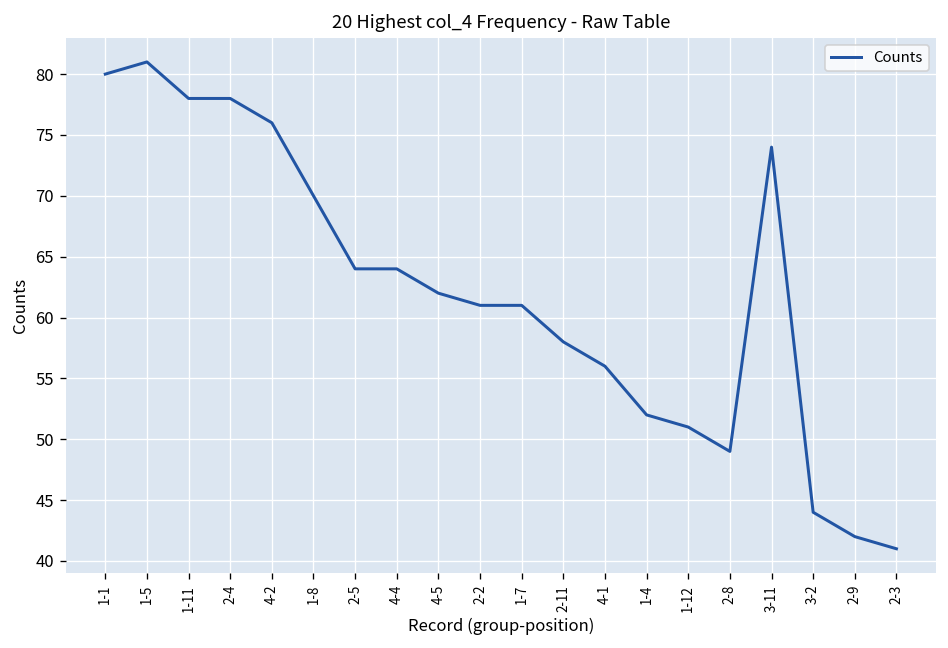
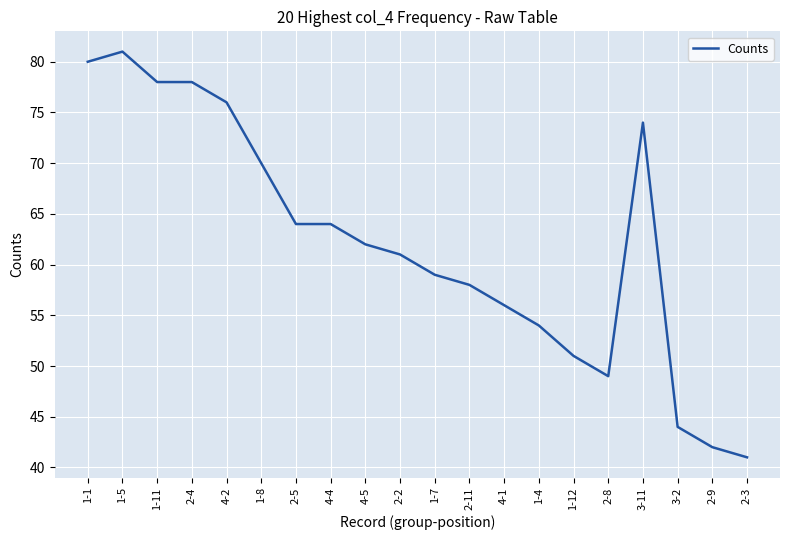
1-7: 61 -> 59
1-4: 52 -> 54
